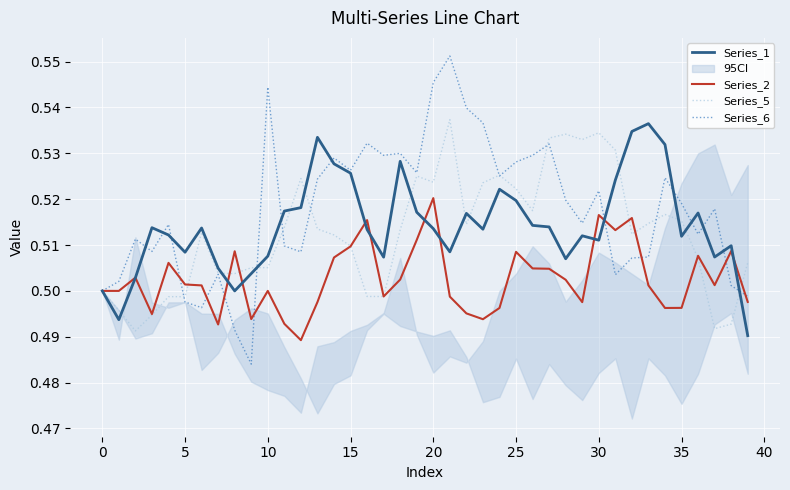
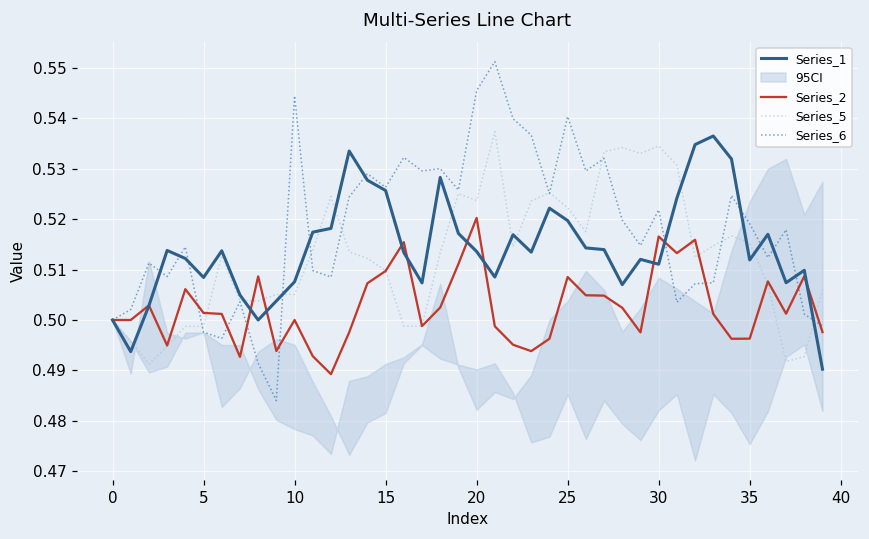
Series_6, 25: 0.528 -> 0.540
